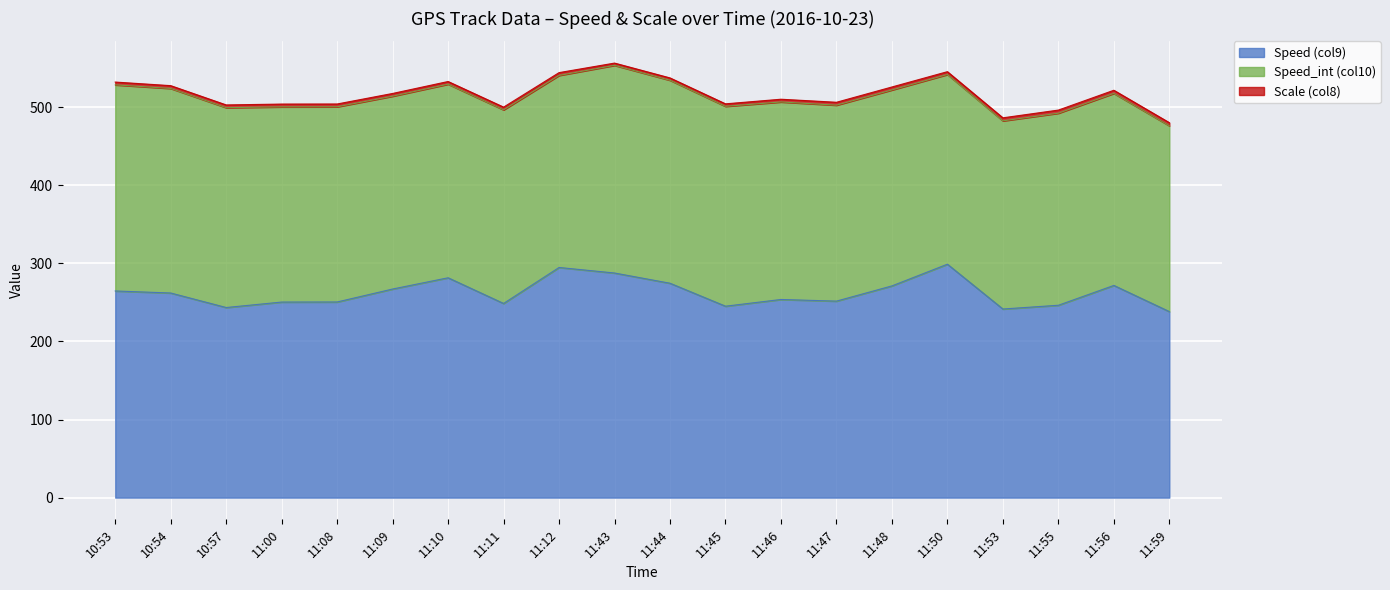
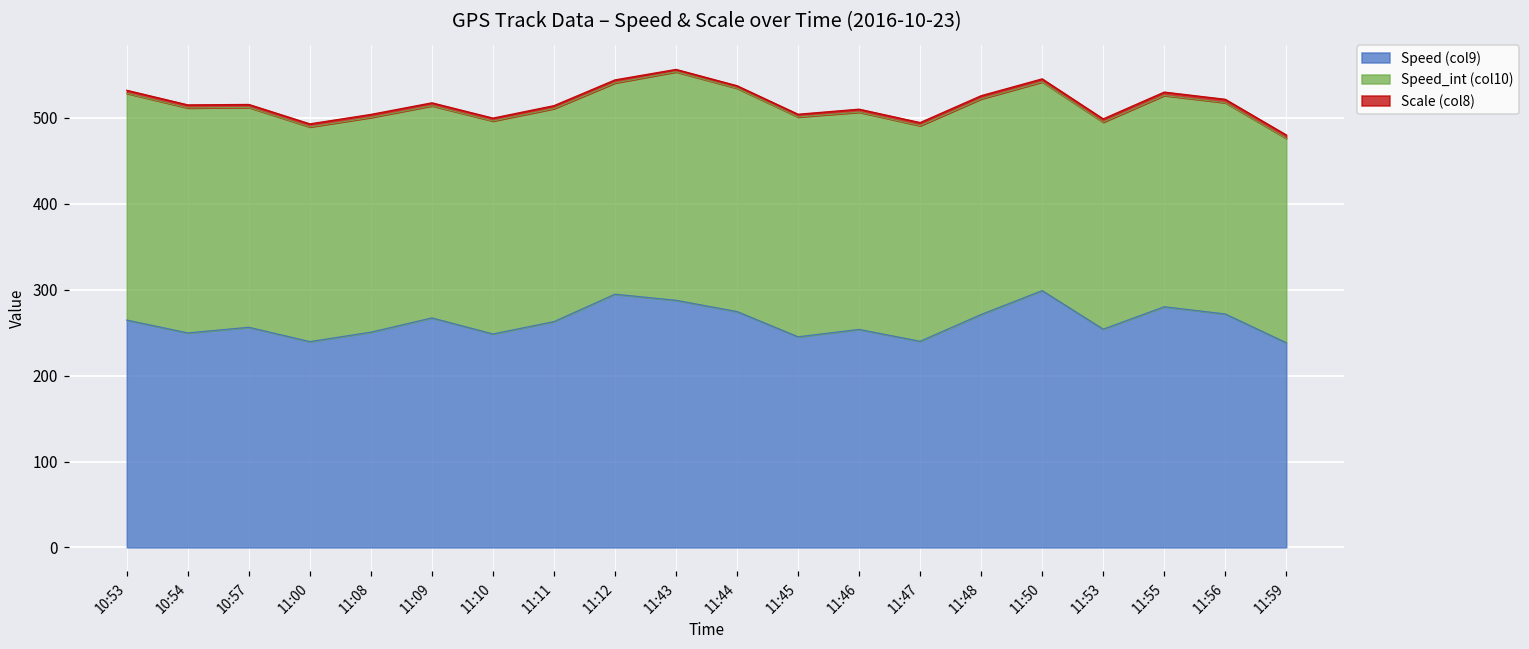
Speed (col9), 10:54: 260 -> 250
Speed (col9), 10:57: 240 -> 260
Speed (col9), 11:00: 250 -> 240
Speed (col9), 11:10: 280 -> 250
Speed (col9), 11:11: 250 -> 260
Speed (col9), 11:47: 250 -> 240
Speed (col9), 11:53: 240 -> 250
Speed (col9), 11:55: 250 -> 280
